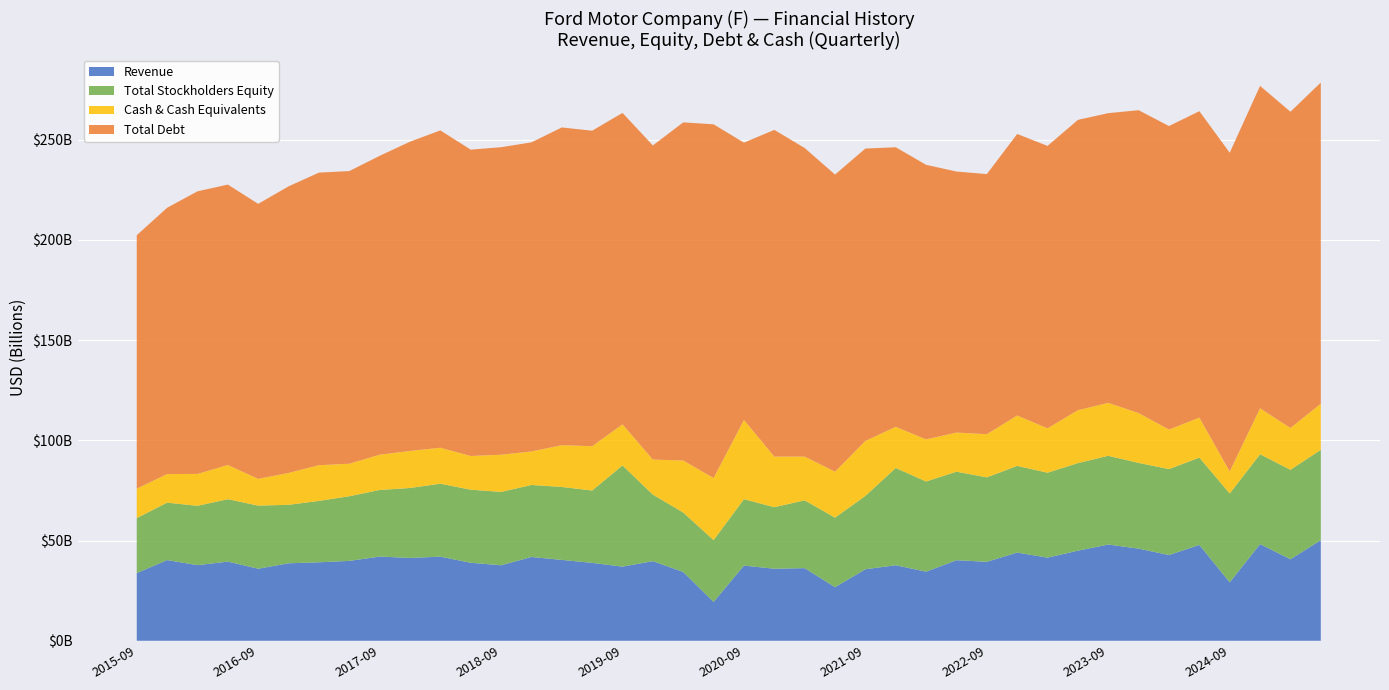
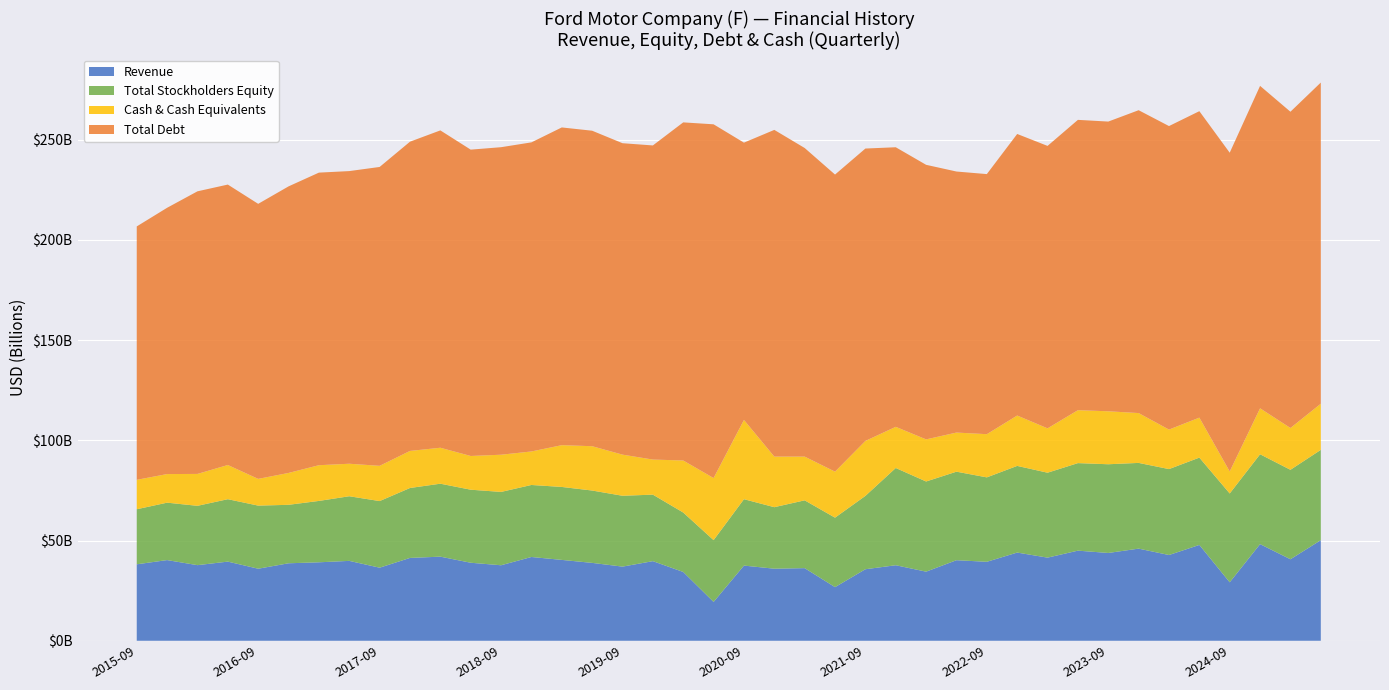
Revenue, 2015-09: $34000000000 -> $38000000000
Revenue, 2017-09: $42000000000 -> $36000000000
Total Stockholders Equity, 2019-09: $50000000000 -> $35000000000
Revenue, 2023-09: $48000000000 -> $44000000000
